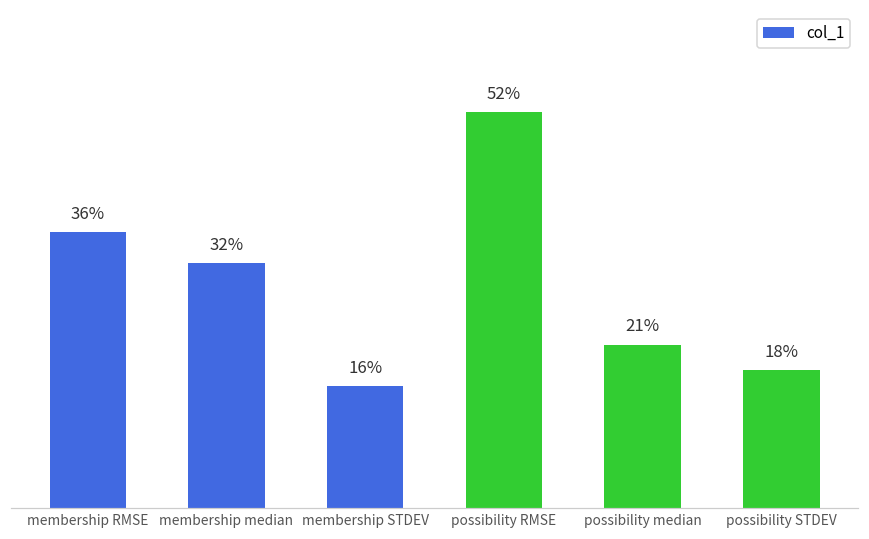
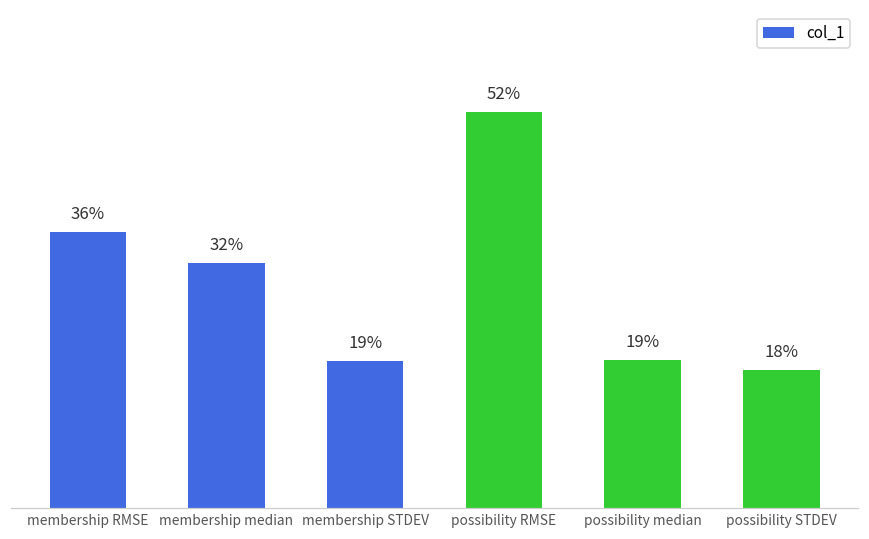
membership STDEV: 16% -> 19%
possibility median: 21% -> 19%
